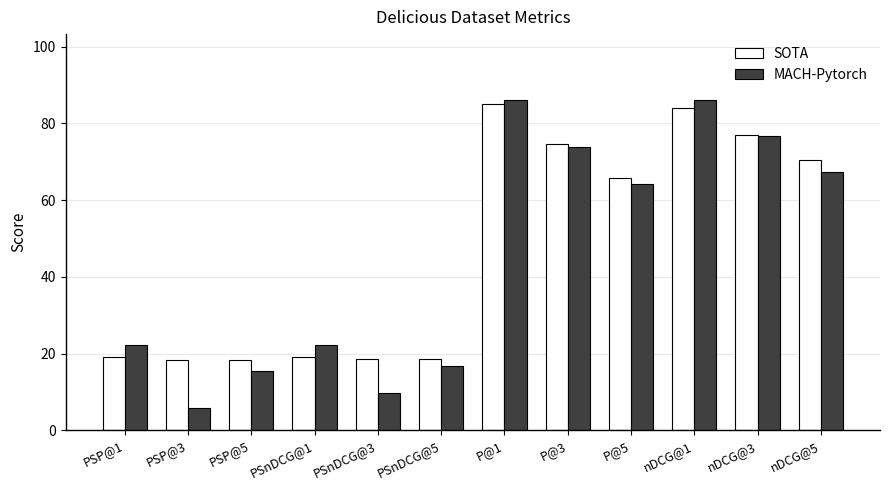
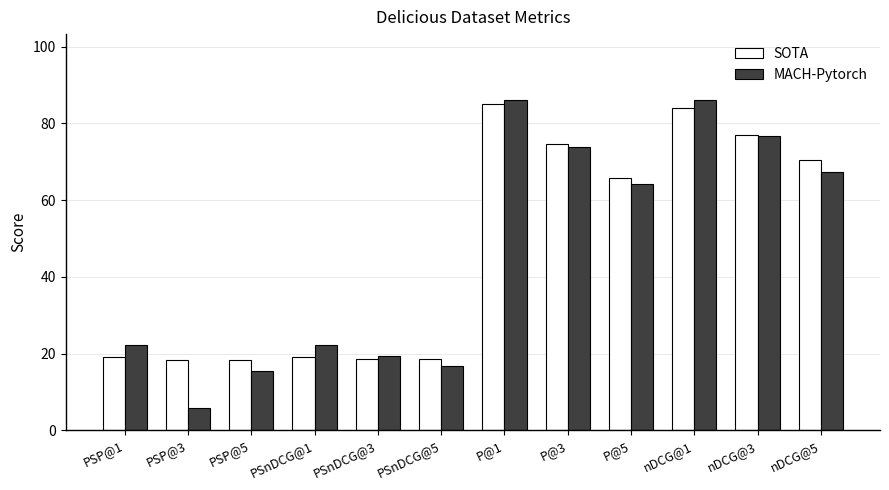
MACH-Pytorch, PSnDCG@3: 10 -> 19
